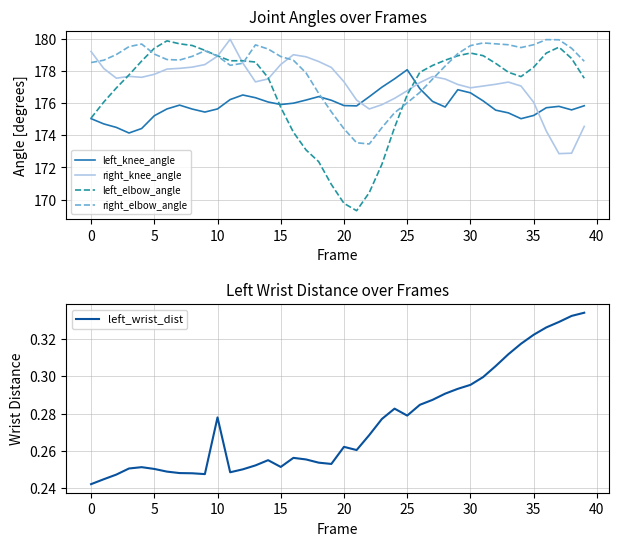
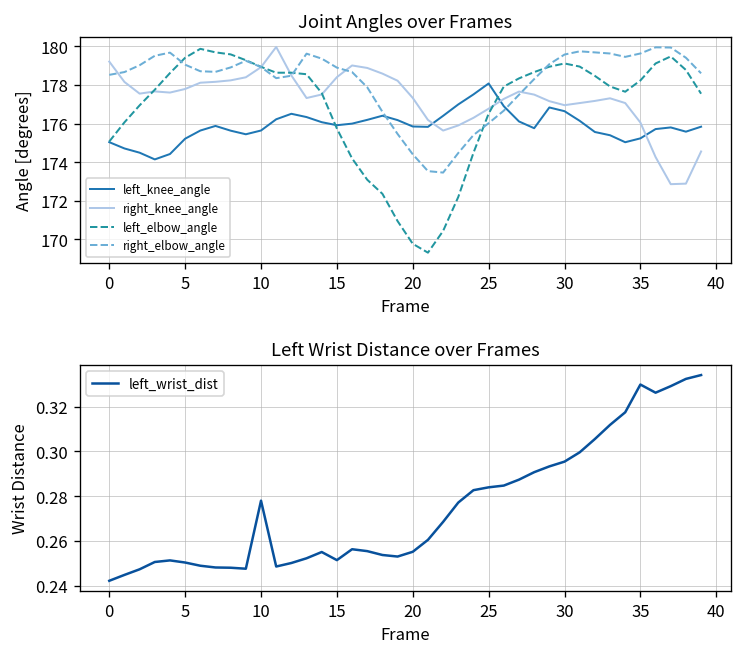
Left Wrist Distance over Frames, 20: 0.262 -> 0.255
Left Wrist Distance over Frames, 25: 0.279 -> 0.284
Left Wrist Distance over Frames, 35: 0.322 -> 0.330
